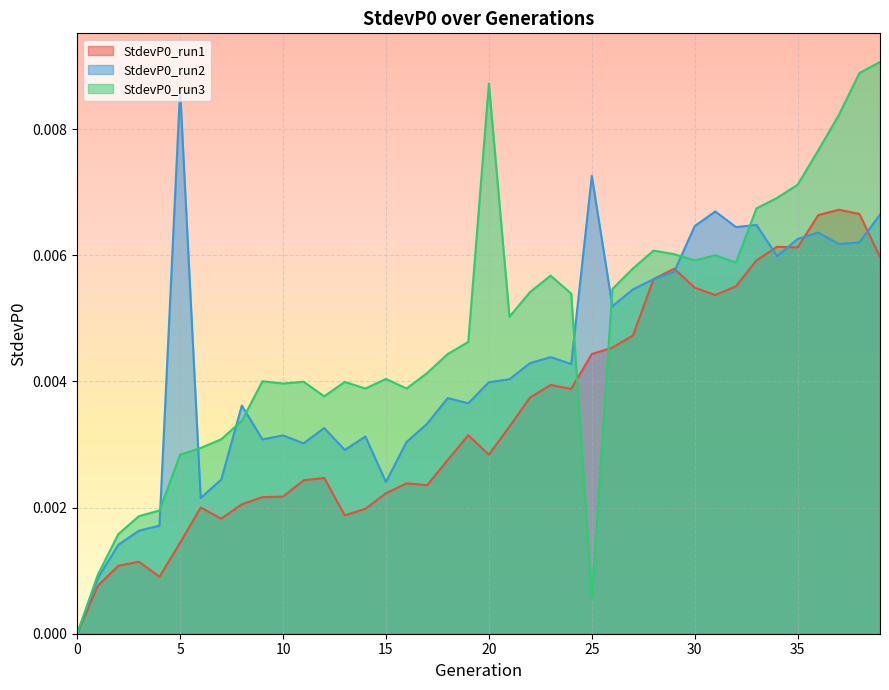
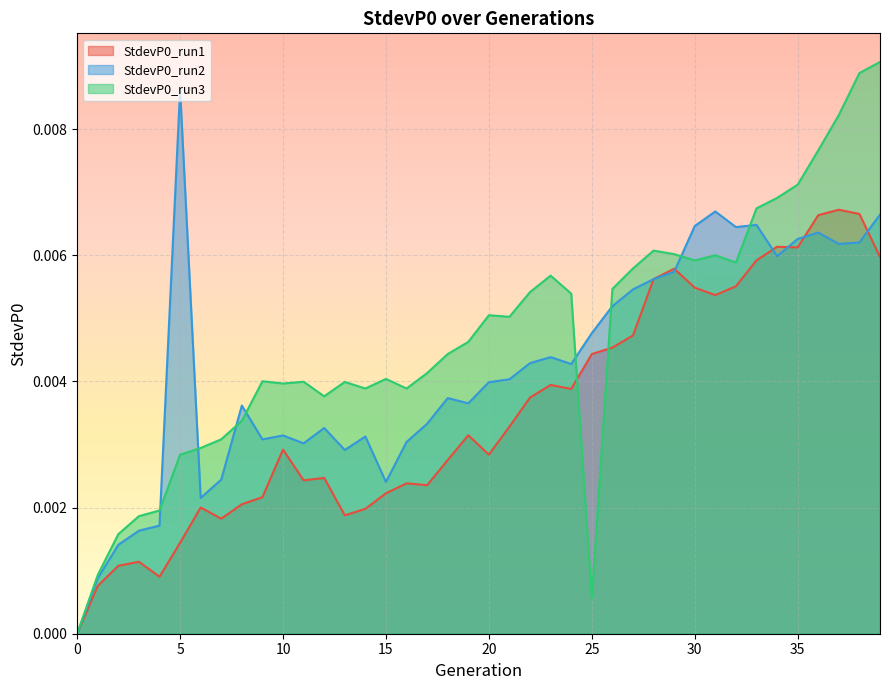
StdevP0_run1, 10: 0.0022 -> 0.0029
StdevP0_run3, 20: 0.0087 -> 0.0050
StdevP0_run2, 25: 0.0073 -> 0.0048
